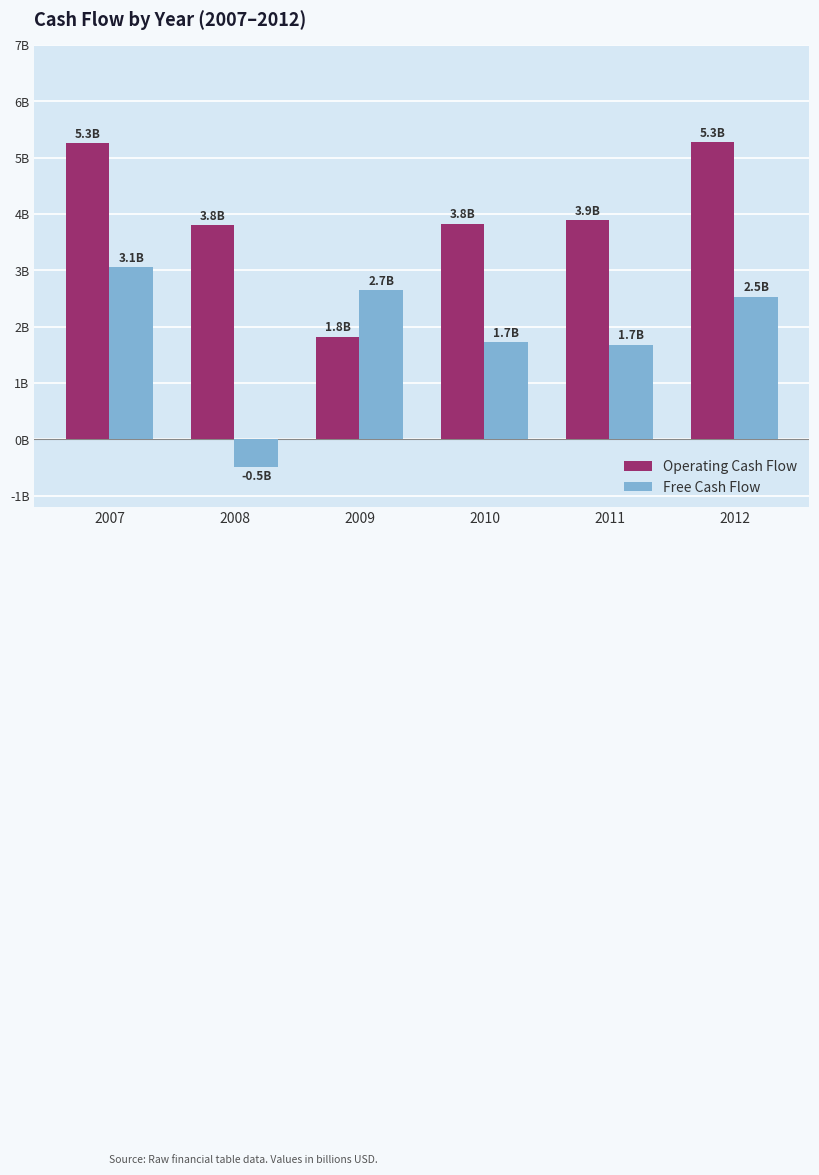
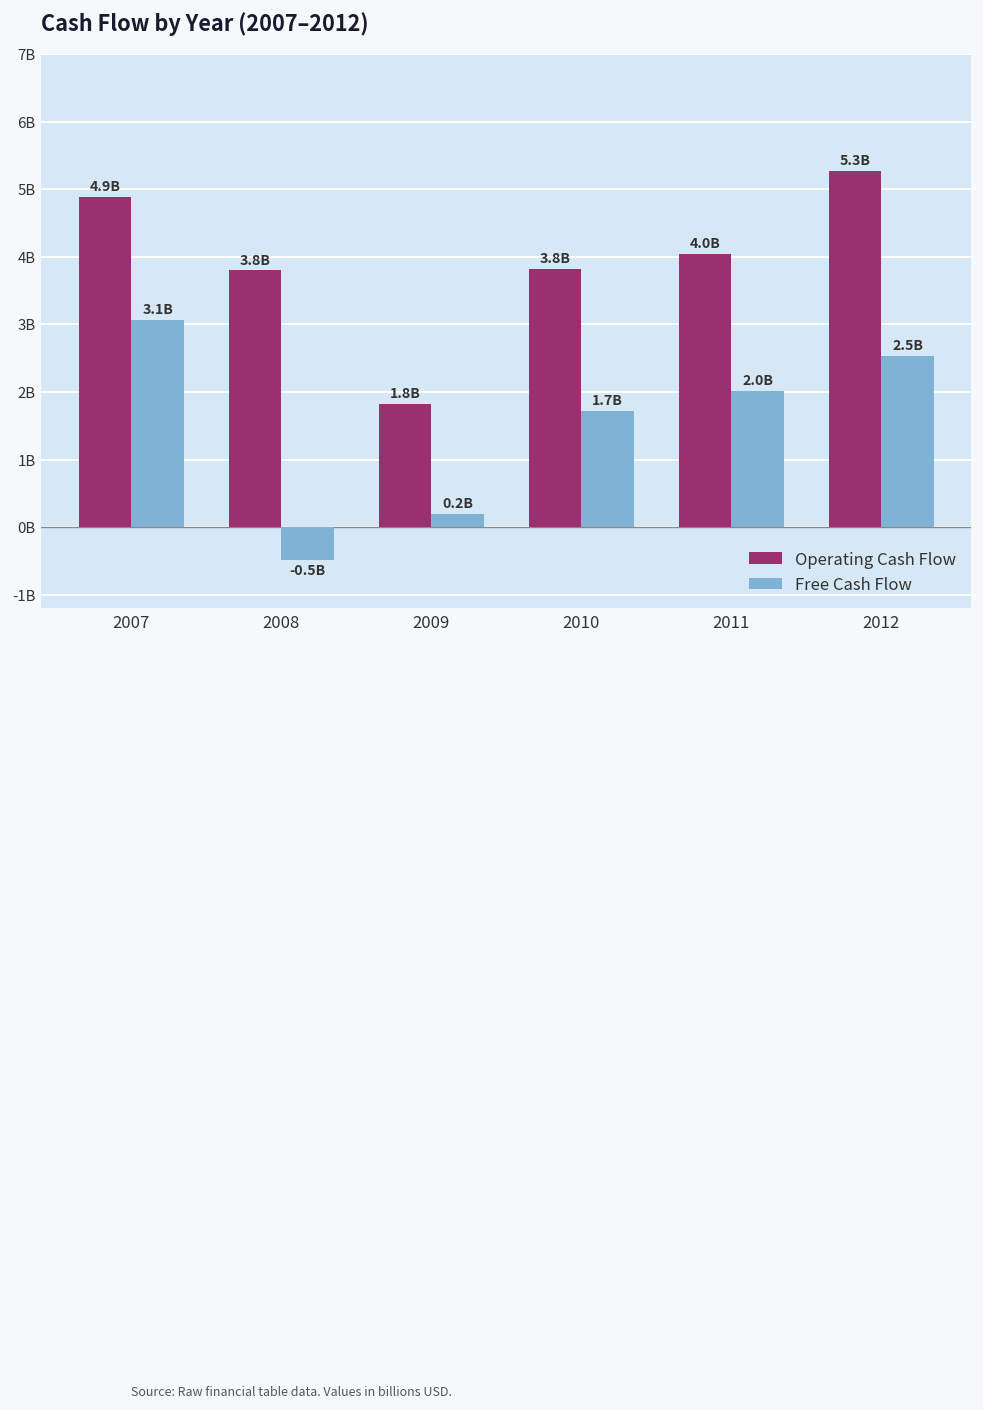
Operating Cash Flow, 2007: 5.3B -> 4.9B
Free Cash Flow, 2009: 2.7B -> 0.2B
Operating Cash Flow, 2011: 3.9B -> 4.0B
Free Cash Flow, 2011: 1.7B -> 2.0B
